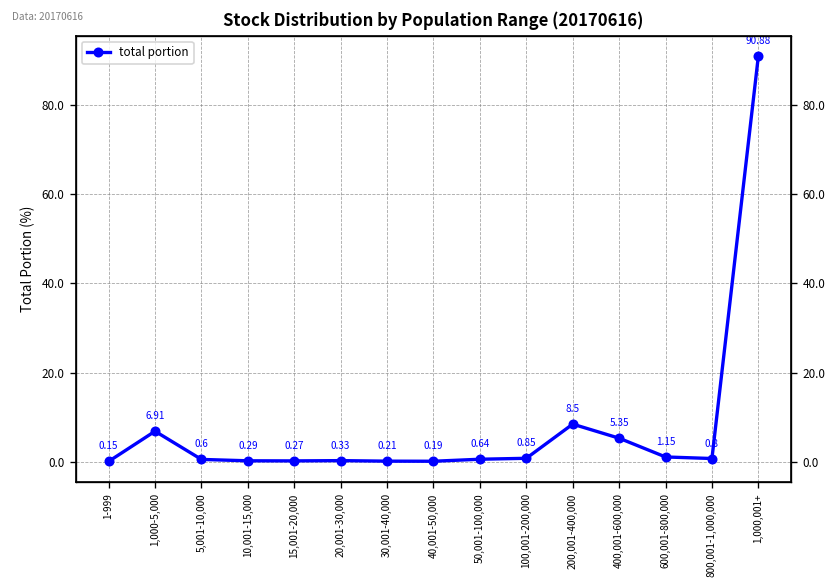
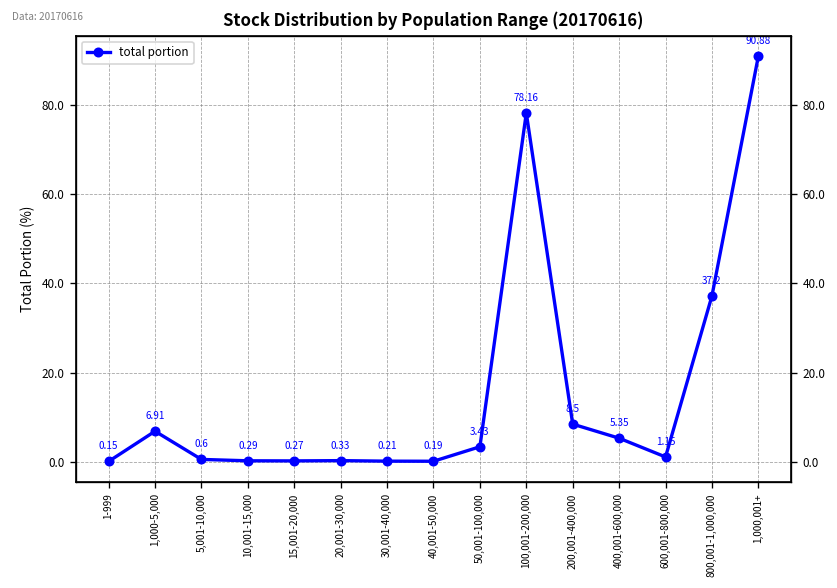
50,001-100,000: 0.64 -> 3.43
100,001-200,000: 0.85 -> 78.16
800,001-1,000,000: 0.8 -> 37.2
